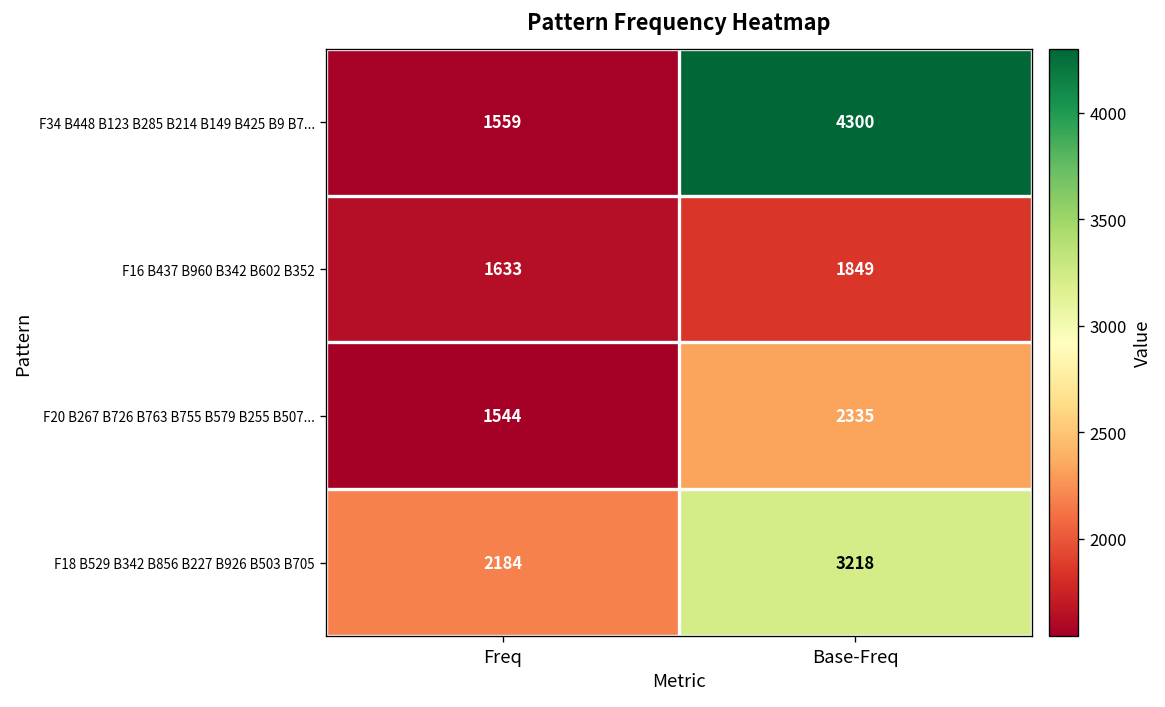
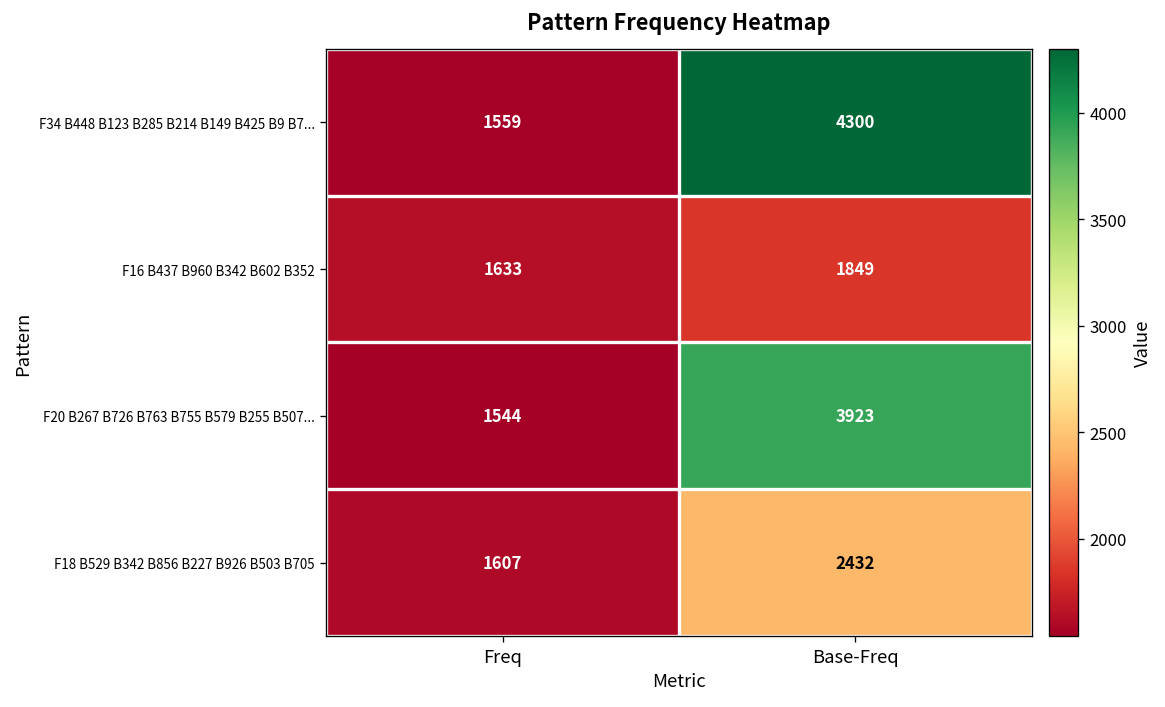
F20 B267 B726 B763 B755 B579 B255 B507..., Base-Freq: 2335 -> 3923
F18 B529 B342 B856 B227 B926 B503 B705, Freq: 2184 -> 1607
F18 B529 B342 B856 B227 B926 B503 B705, Base-Freq: 3218 -> 2432
